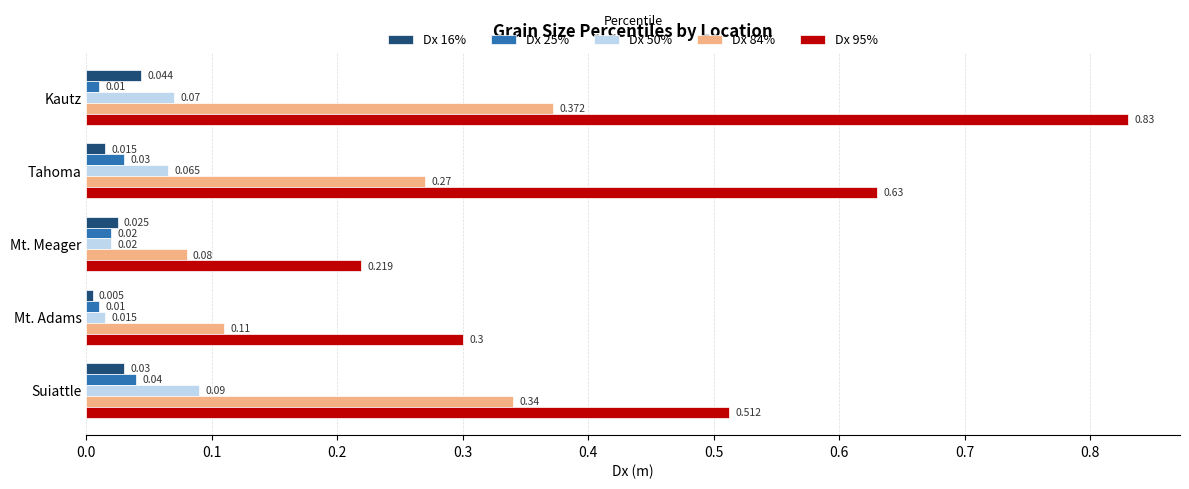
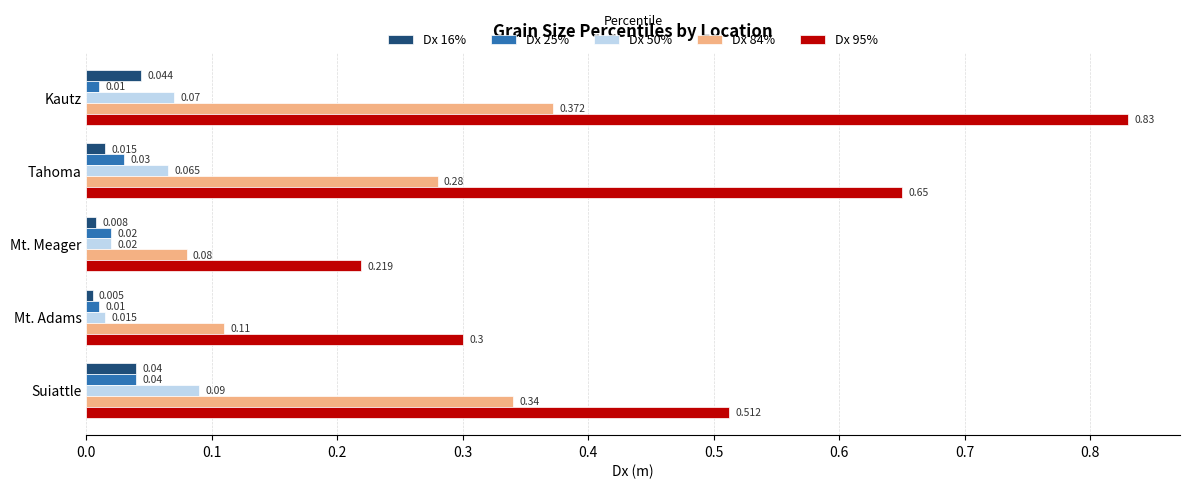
Dx 84%, Tahoma: 0.27 -> 0.28
Dx 95%, Tahoma: 0.63 -> 0.65
Dx 16%, Mt. Meager: 0.025 -> 0.008
Dx 16%, Suiattle: 0.03 -> 0.04
